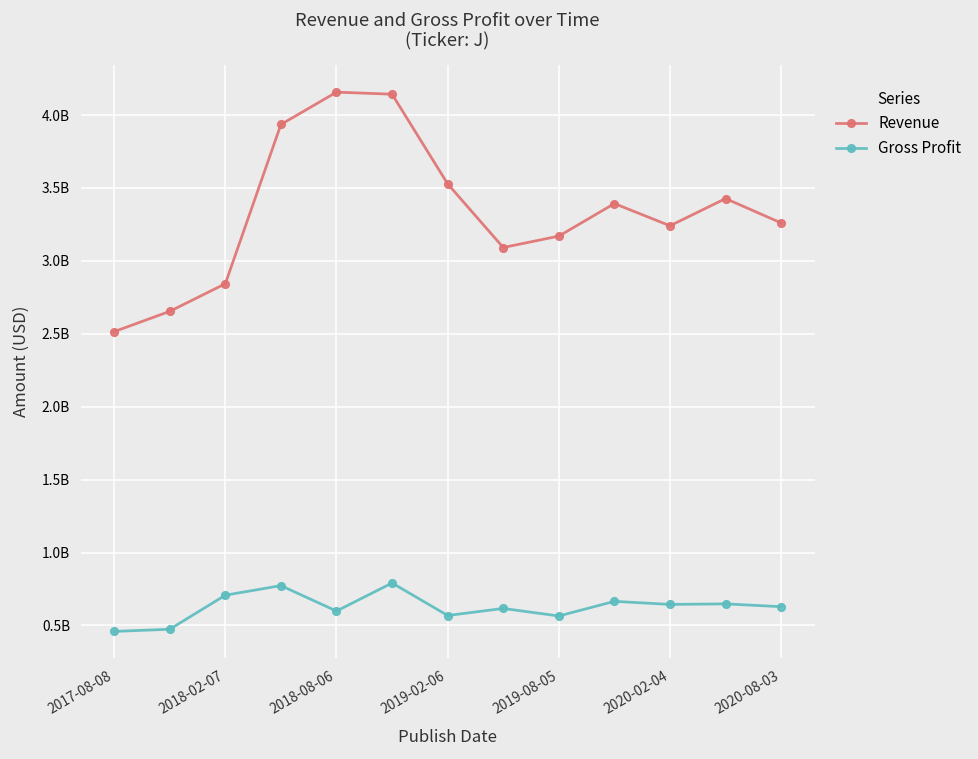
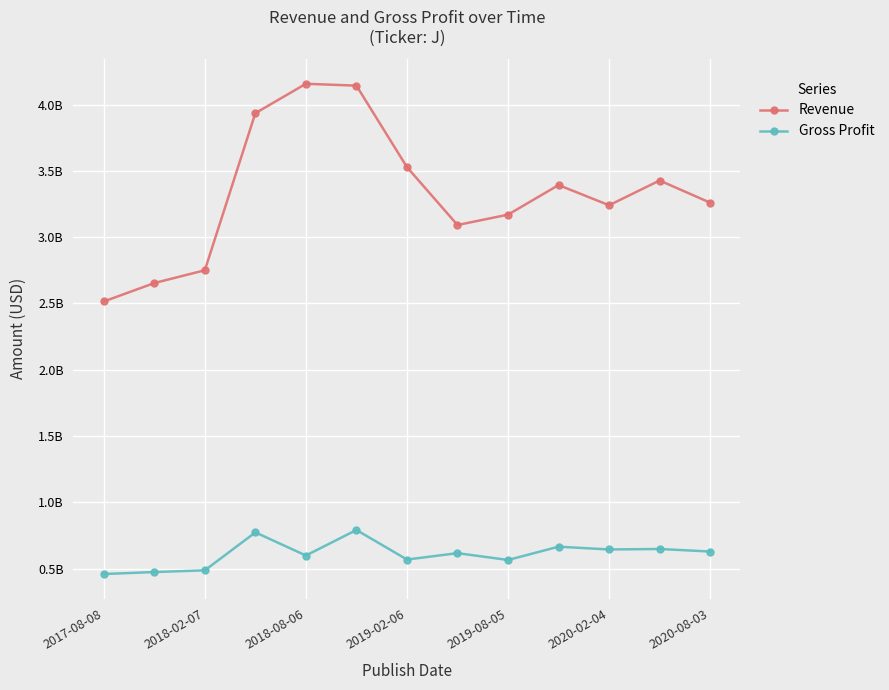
Revenue, 2018-02-07: 2840000000 -> 2750000000
Gross Profit, 2018-02-07: 710000000 -> 490000000
